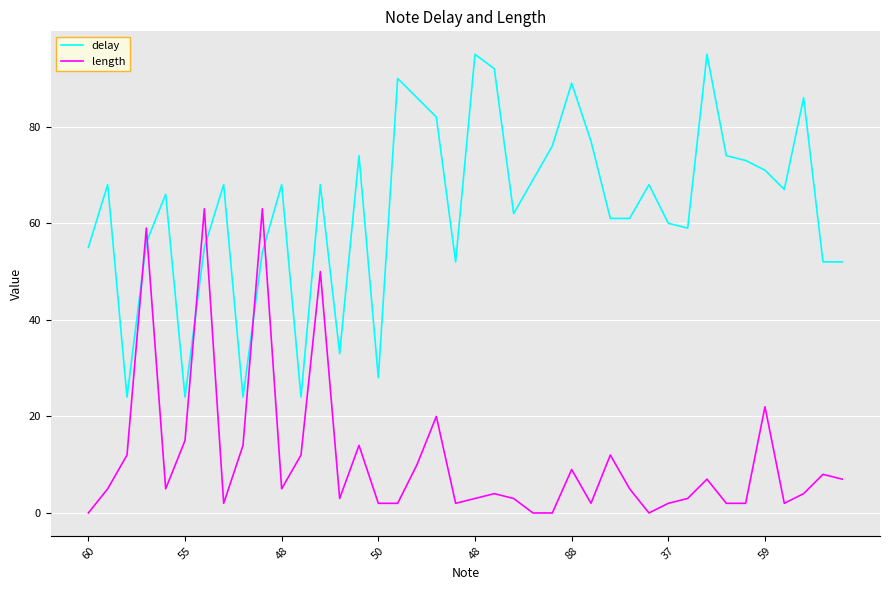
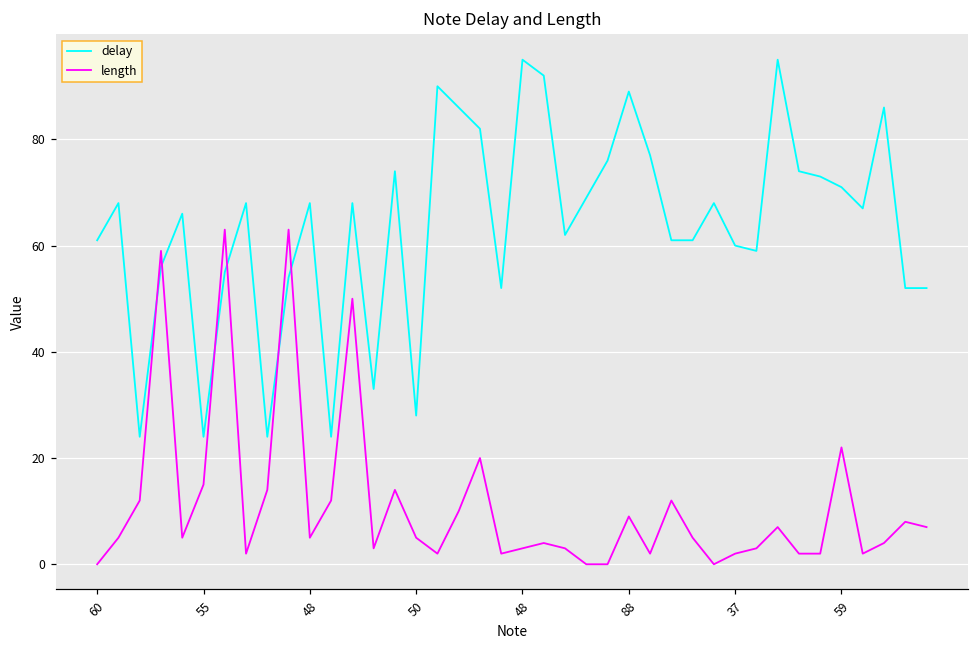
delay, 60: 55 -> 61
length, 50: 2 -> 5
